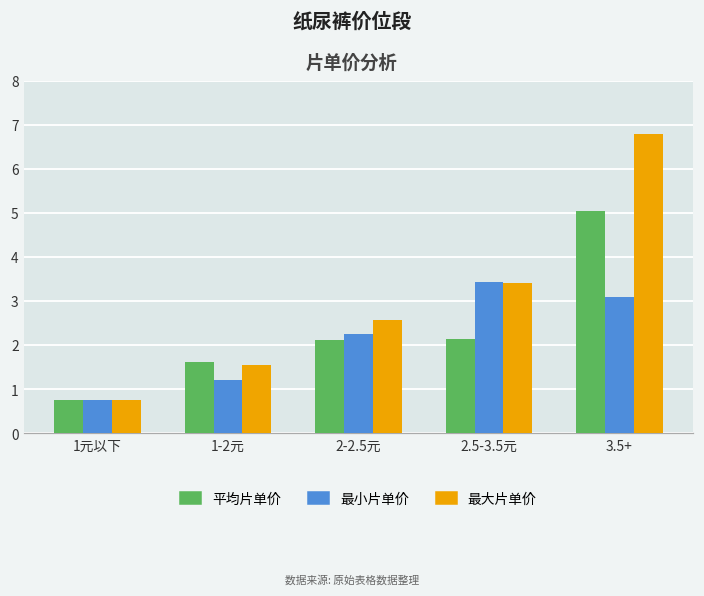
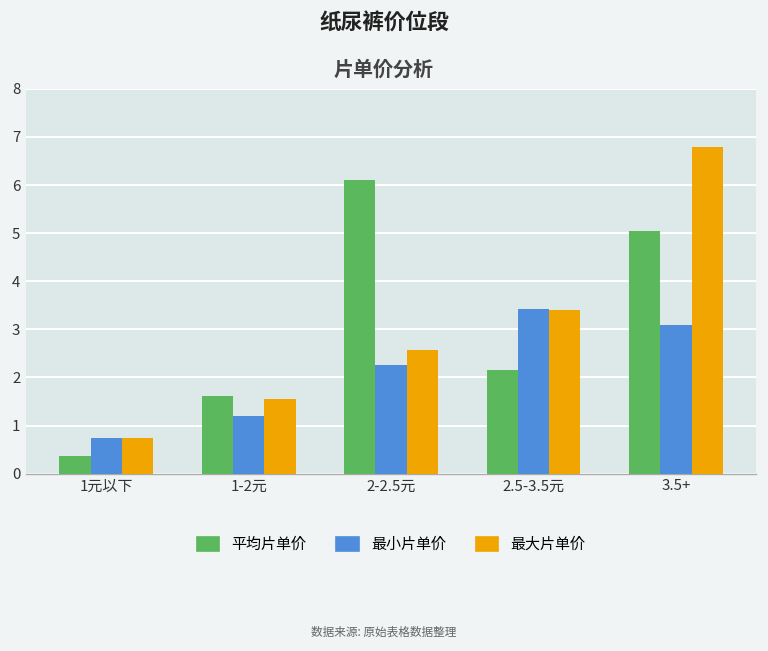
平均片单价, 1元以下: 0.8 -> 0.4
平均片单价, 2-2.5元: 2.1 -> 6.1
